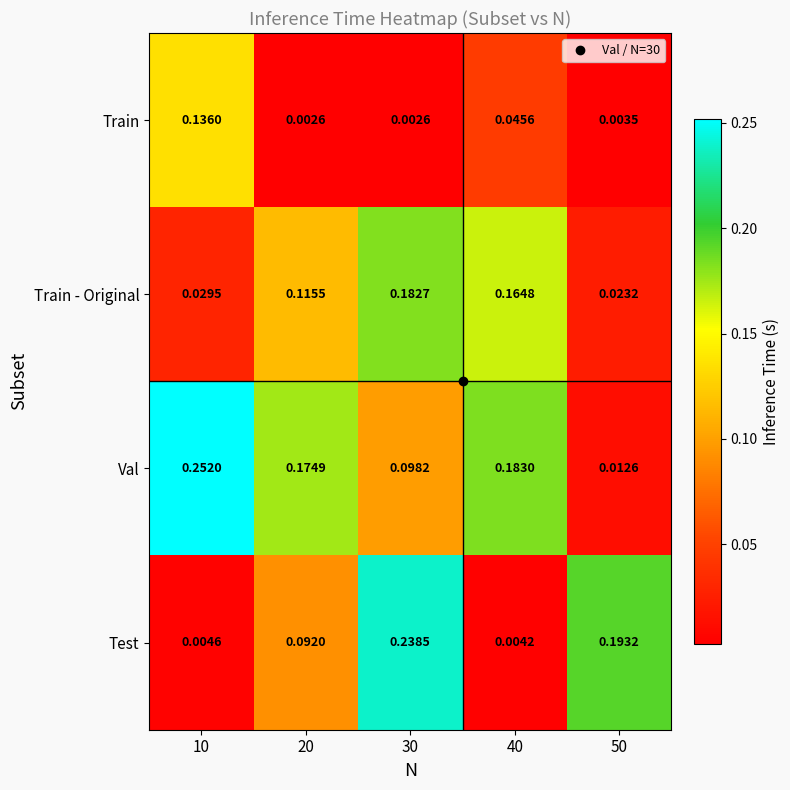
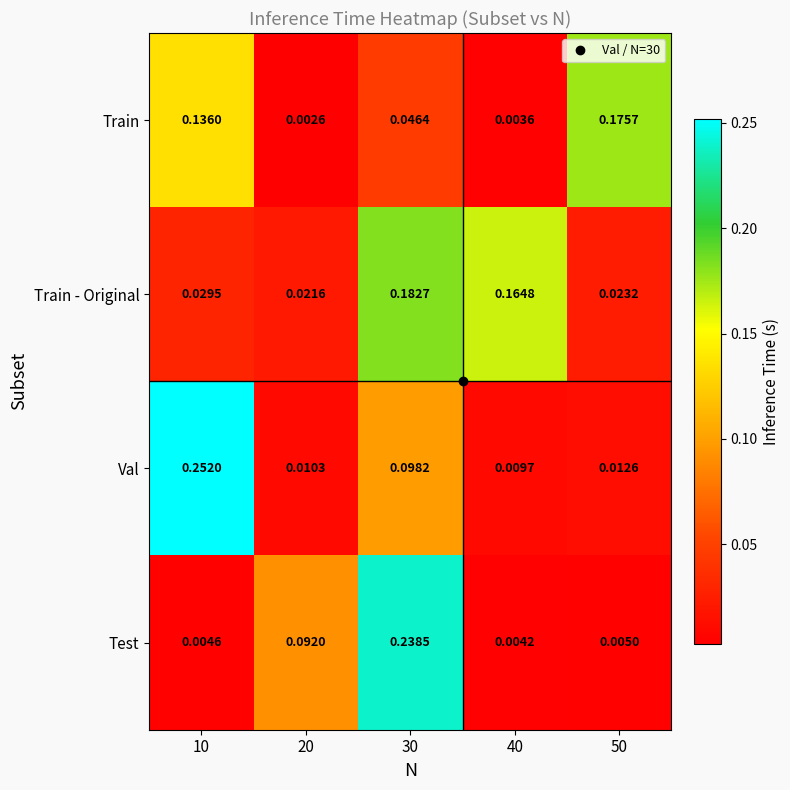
Train, 30: 0.0026 -> 0.0464
Train, 40: 0.0456 -> 0.0036
Train, 50: 0.0035 -> 0.1757
Train - Original, 20: 0.1155 -> 0.0216
Val, 20: 0.1749 -> 0.0103
Val, 40: 0.1830 -> 0.0097
Test, 50: 0.1932 -> 0.0050
